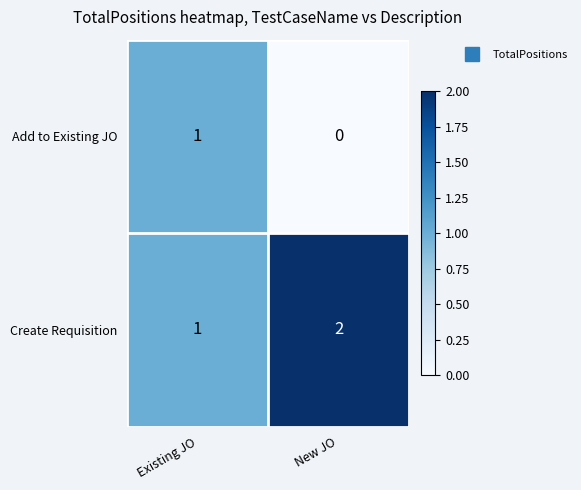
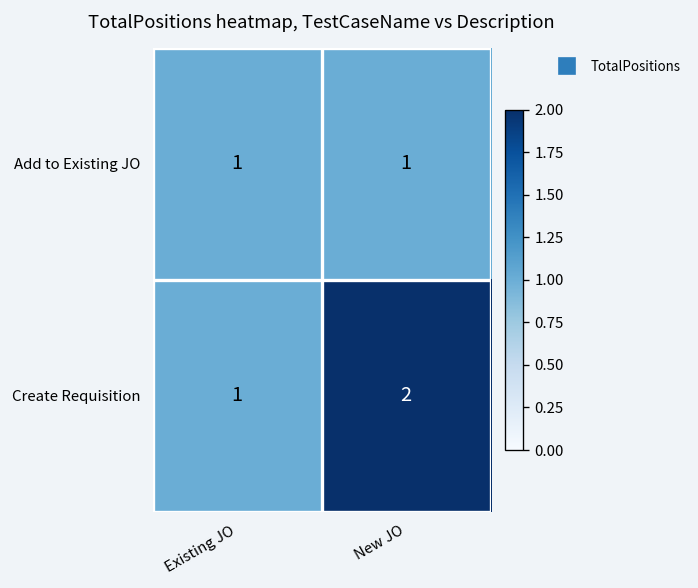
Add to Existing JO, New JO: 0 -> 1
